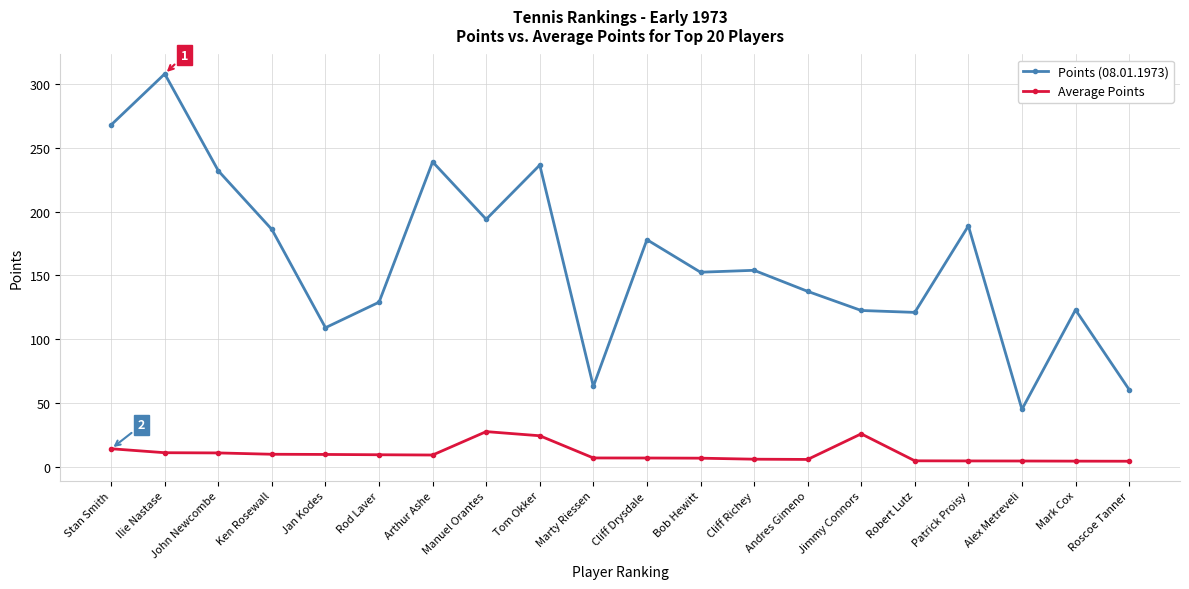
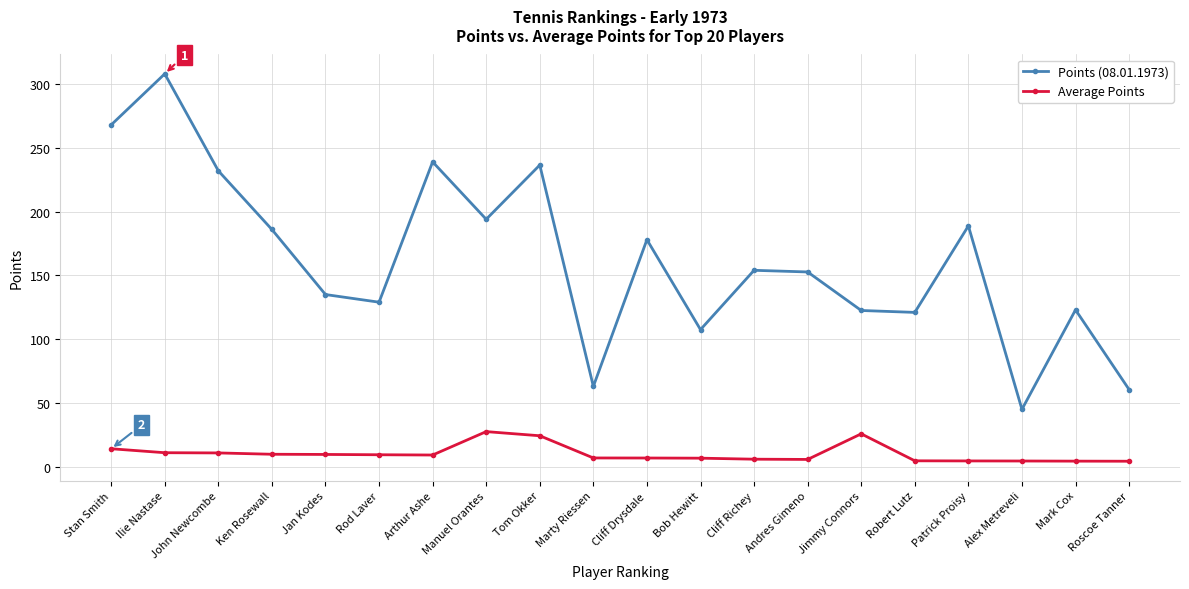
Points (08.01.1973), Jan Kodes: 109 -> 135
Points (08.01.1973), Bob Hewitt: 153 -> 108
Points (08.01.1973), Andres Gimeno: 138 -> 153
